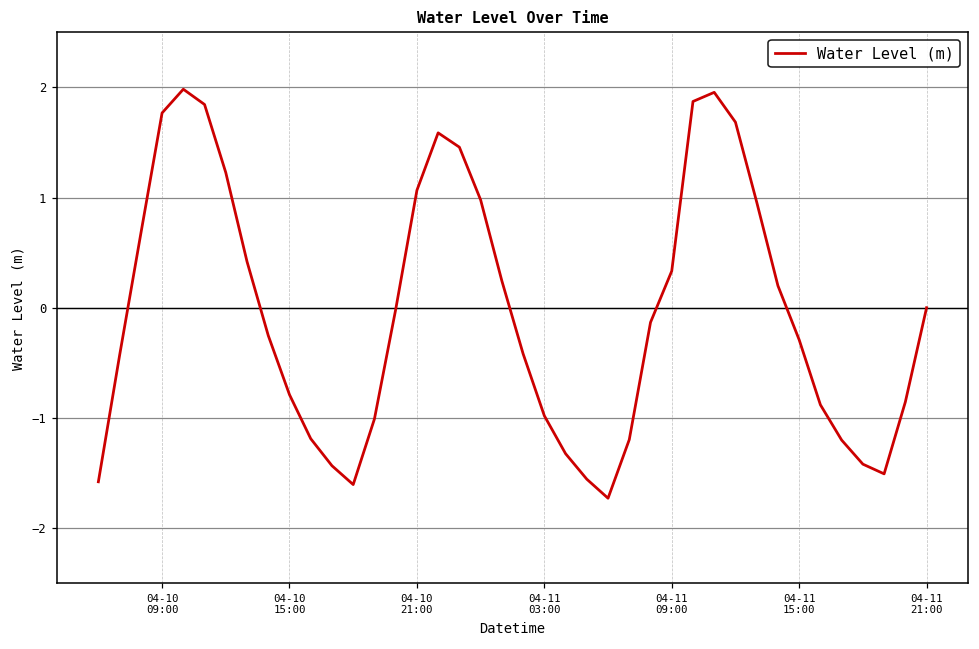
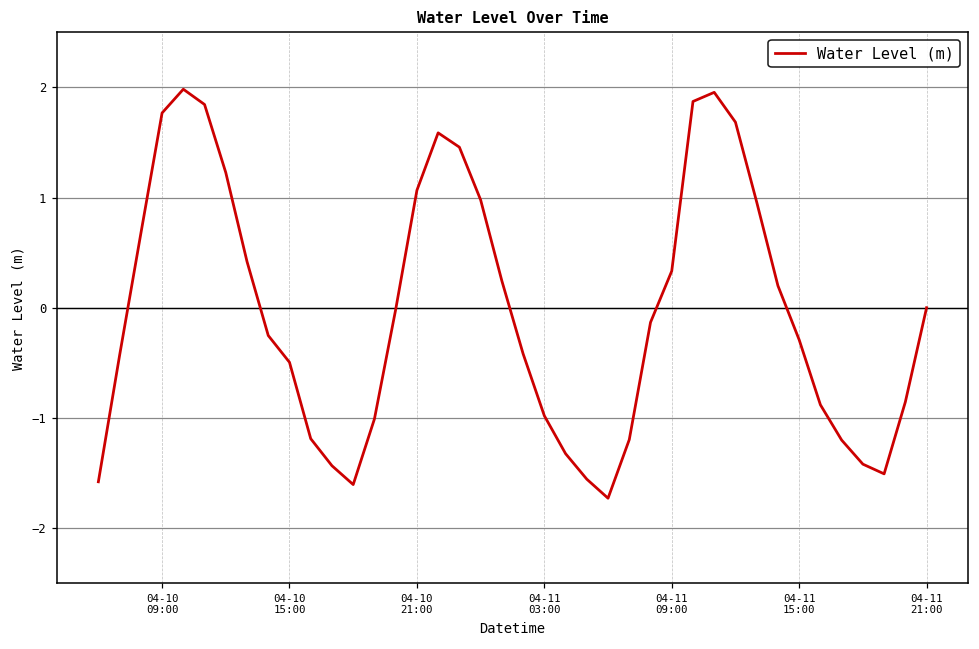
04-10 15:00: -0.79 -> -0.50
